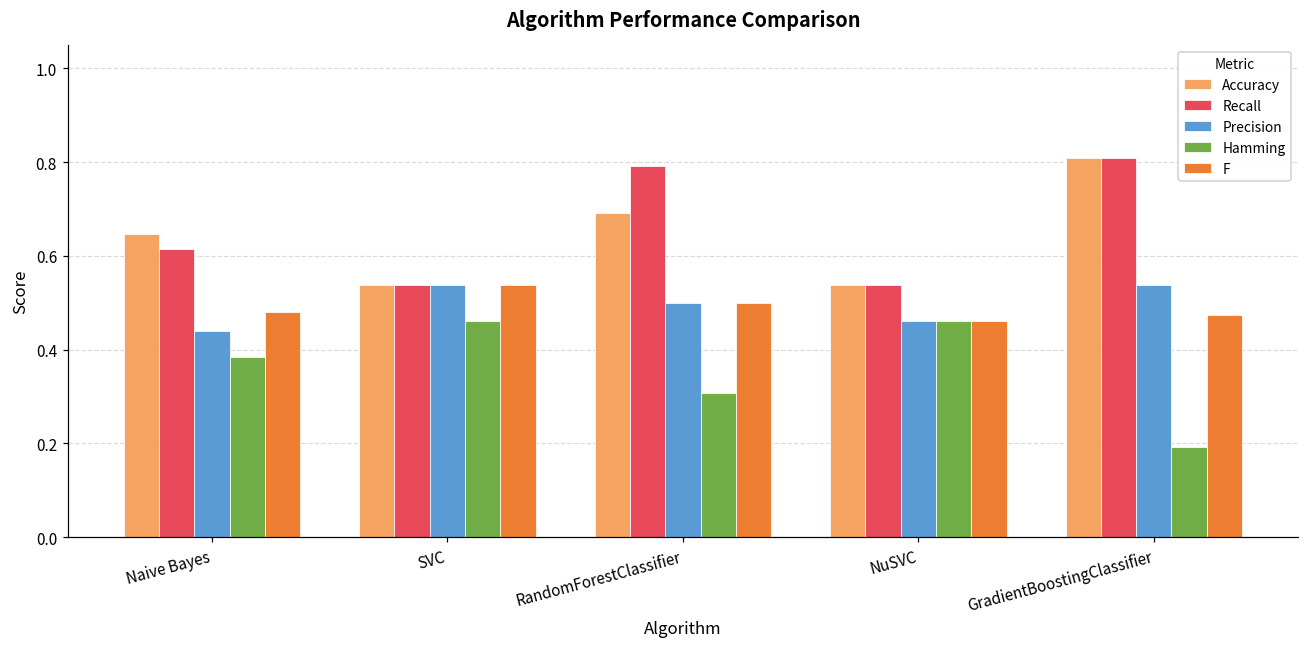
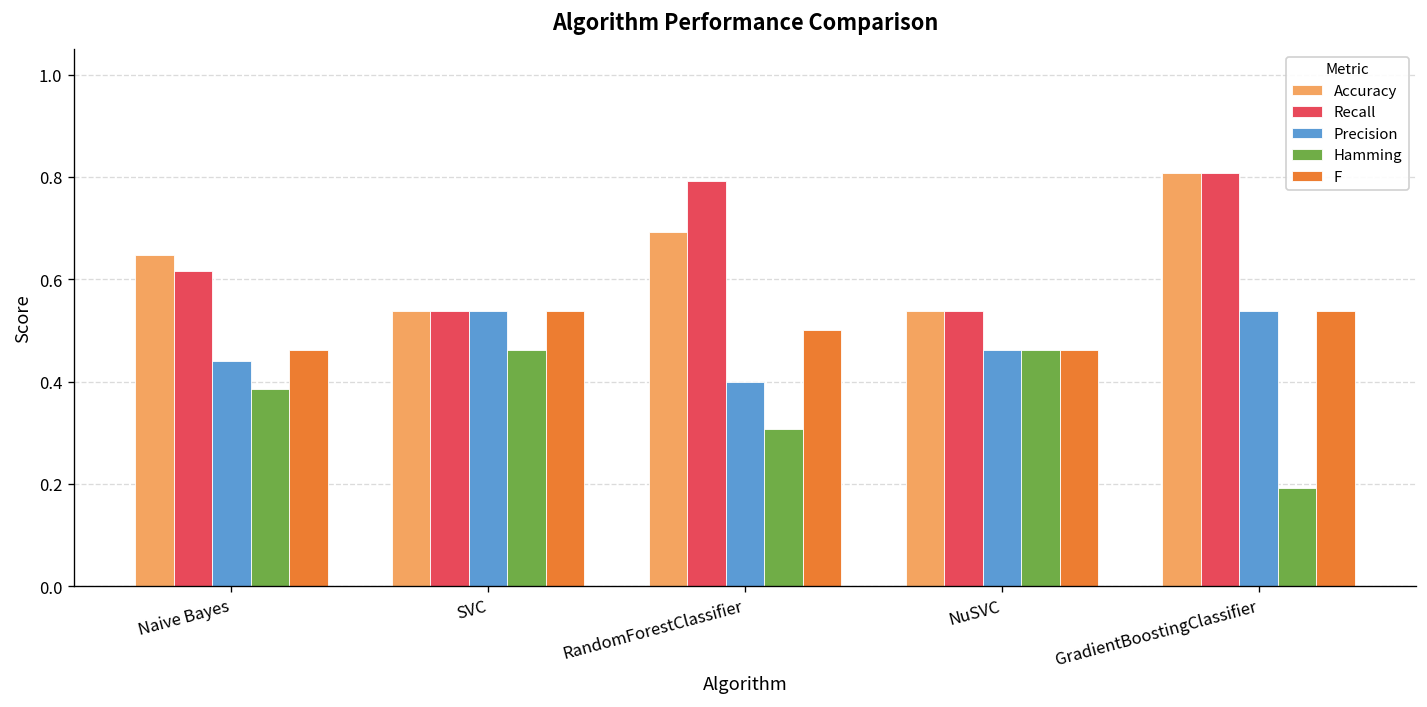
F, Naive Bayes: 0.48 -> 0.46
Precision, RandomForestClassifier: 0.5 -> 0.4
F, GradientBoostingClassifier: 0.47 -> 0.54
